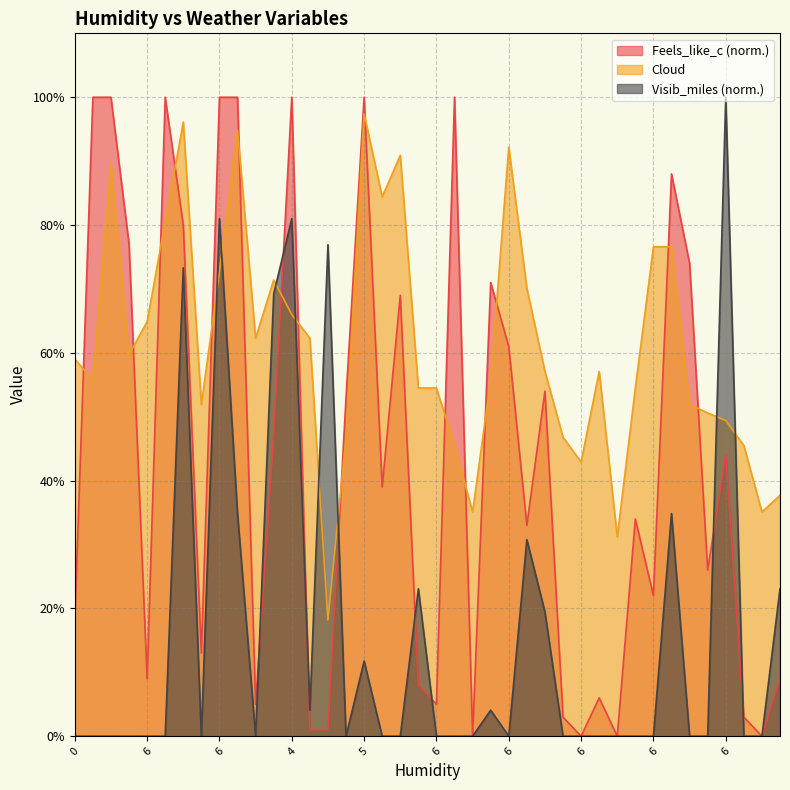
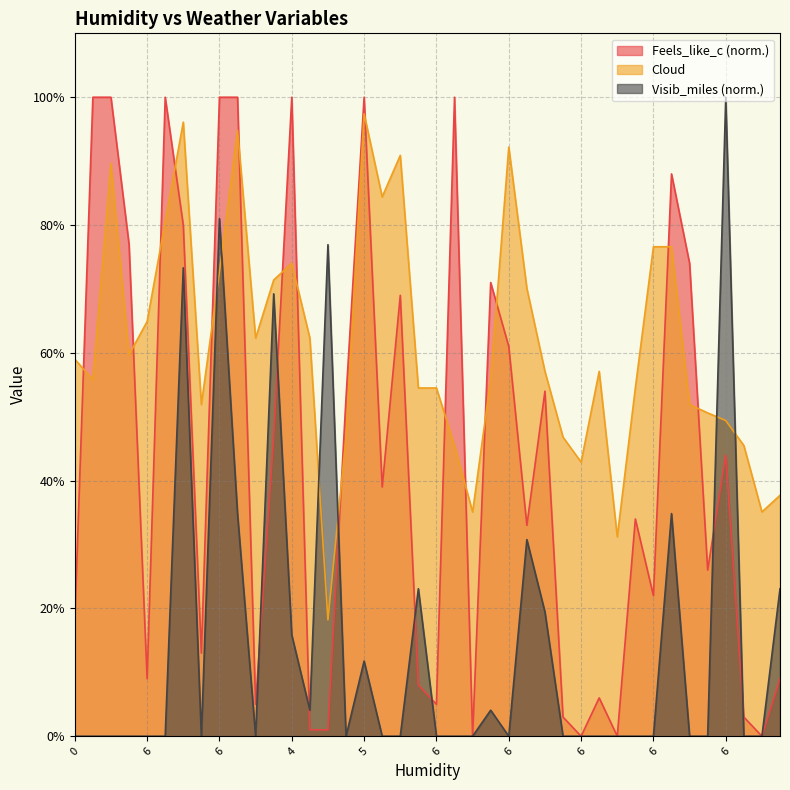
Cloud, 4: 66% -> 74%
Visib_miles (norm.), 4: 81% -> 16%
